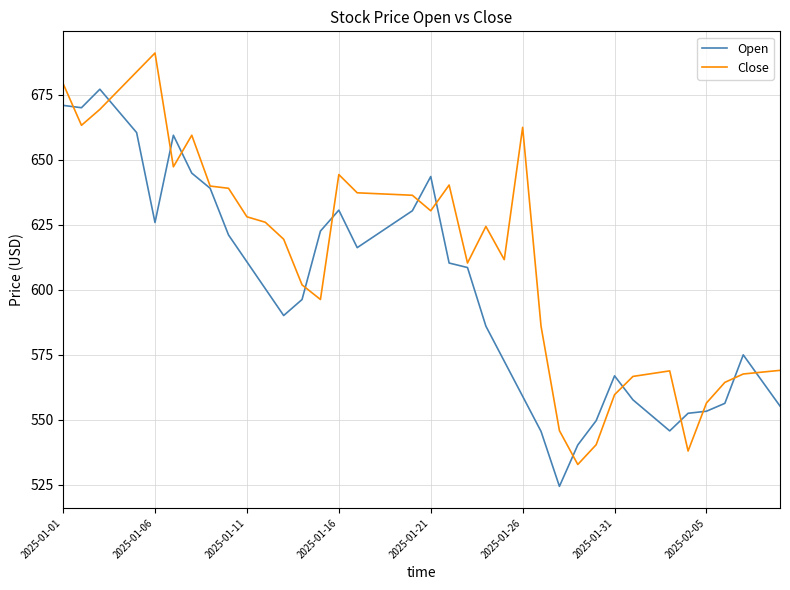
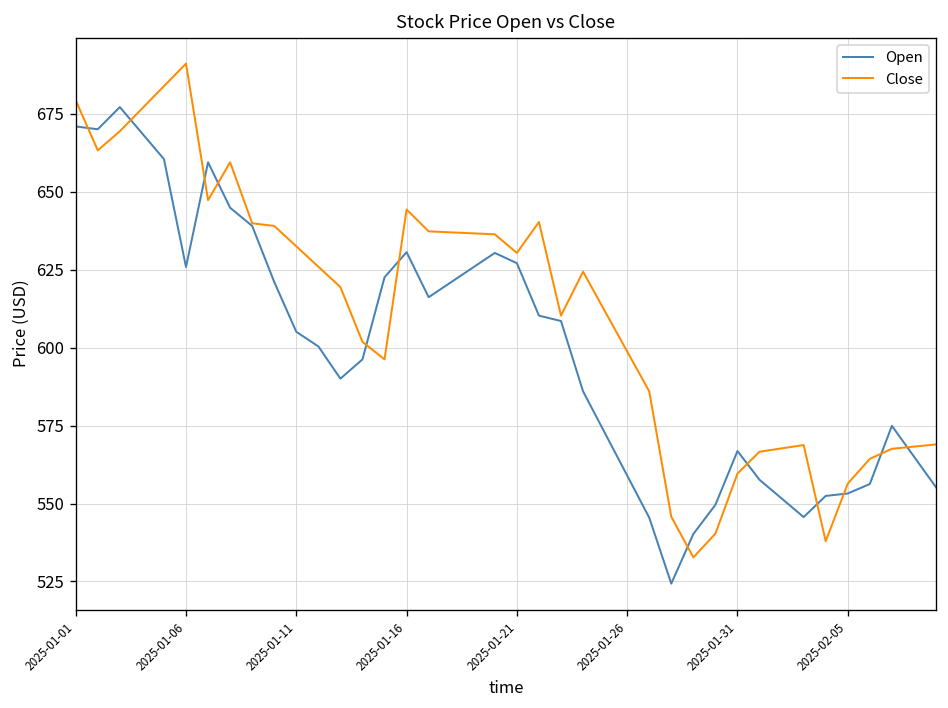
Open, 2025-01-11: 611 -> 605
Close, 2025-01-11: 628 -> 633
Open, 2025-01-21: 644 -> 627
Close, 2025-01-26: 663 -> 599
